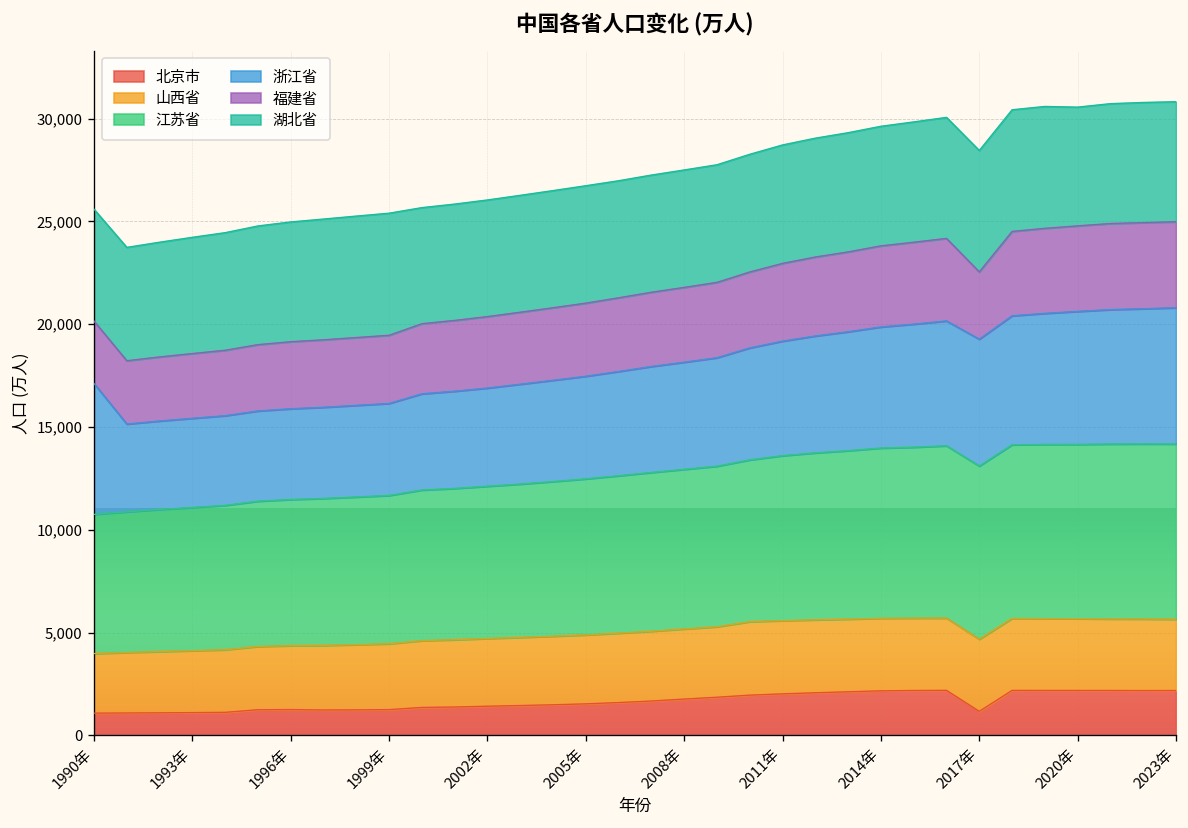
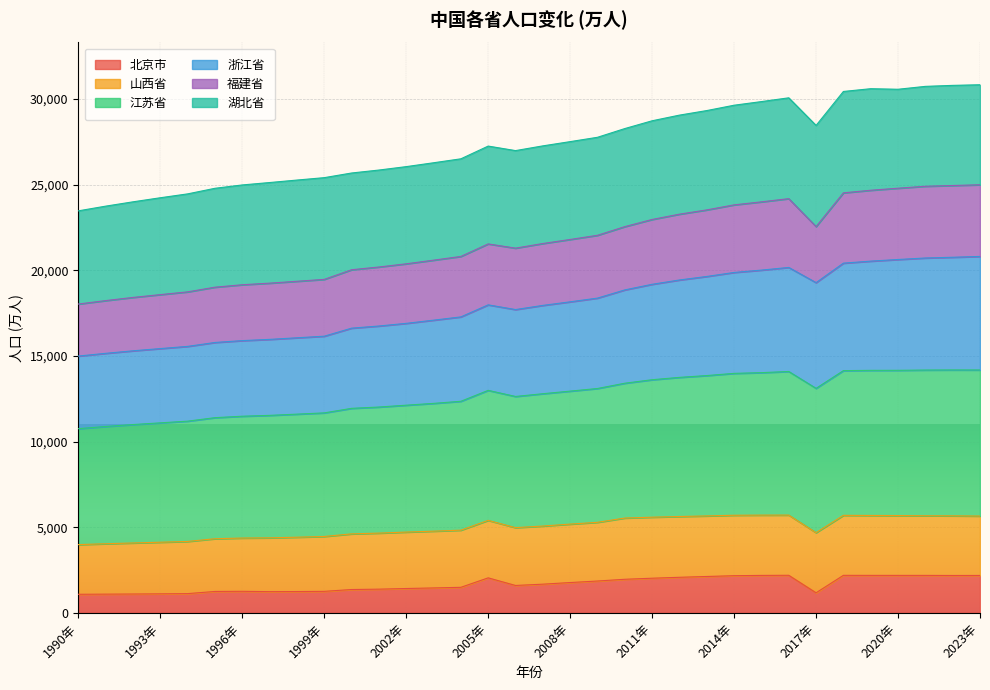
浙江省, 1990年: 6,400 -> 4,200
北京市, 2005年: 1,500 -> 2,000
